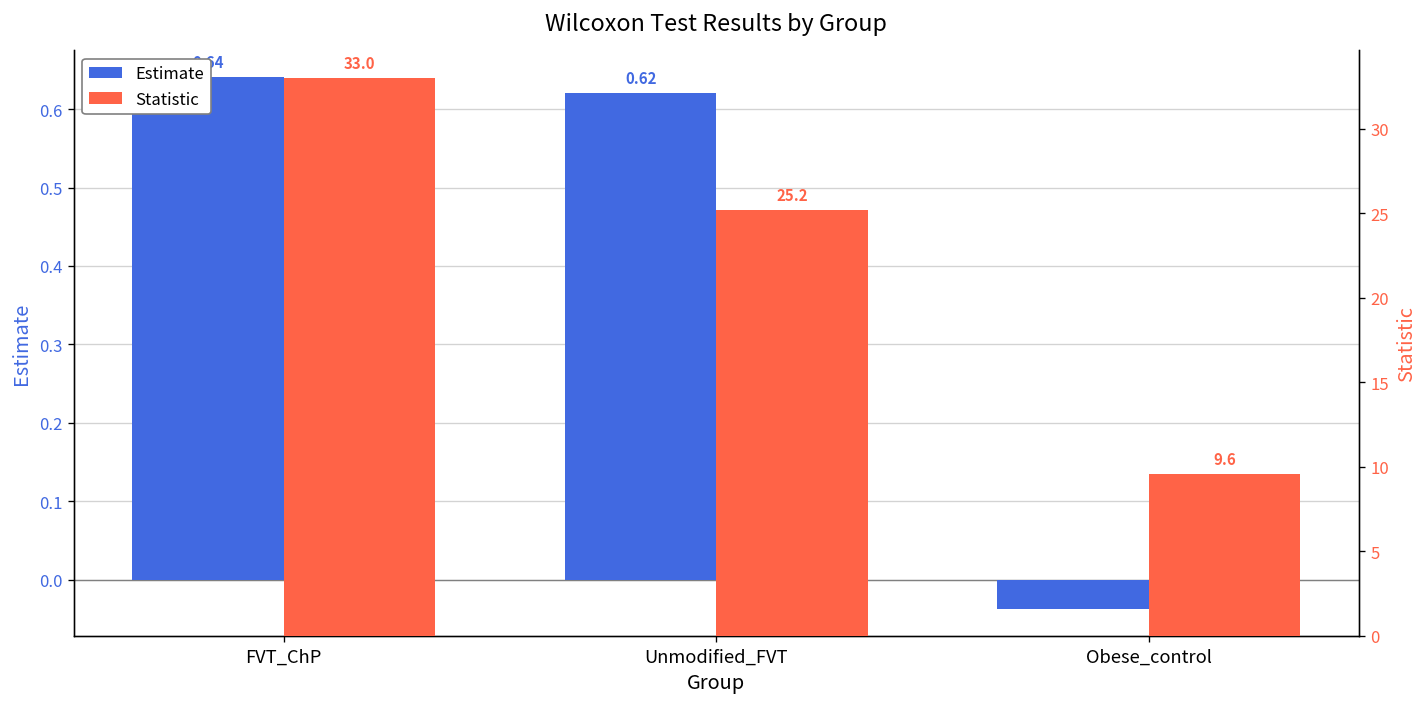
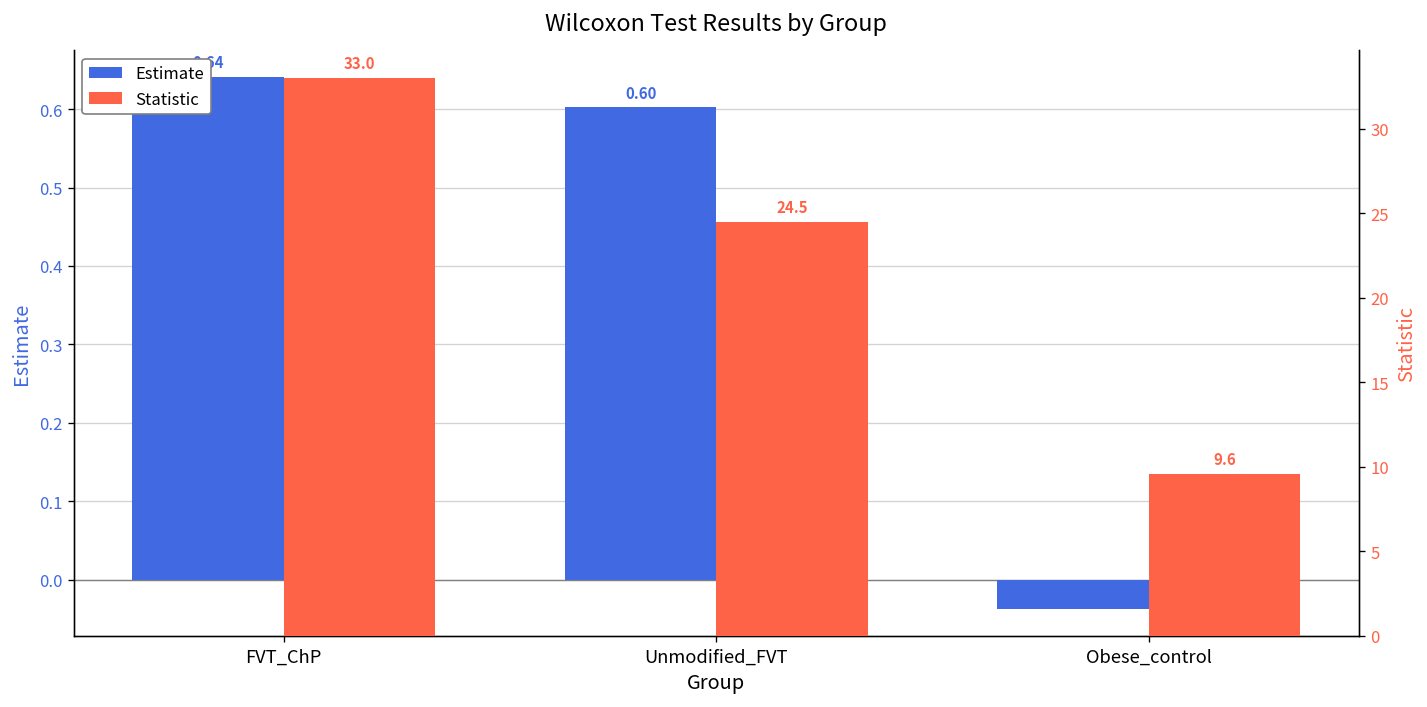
Estimate, Unmodified_FVT: 0.62 -> 0.60
Statistic, Unmodified_FVT: 25.2 -> 24.5
